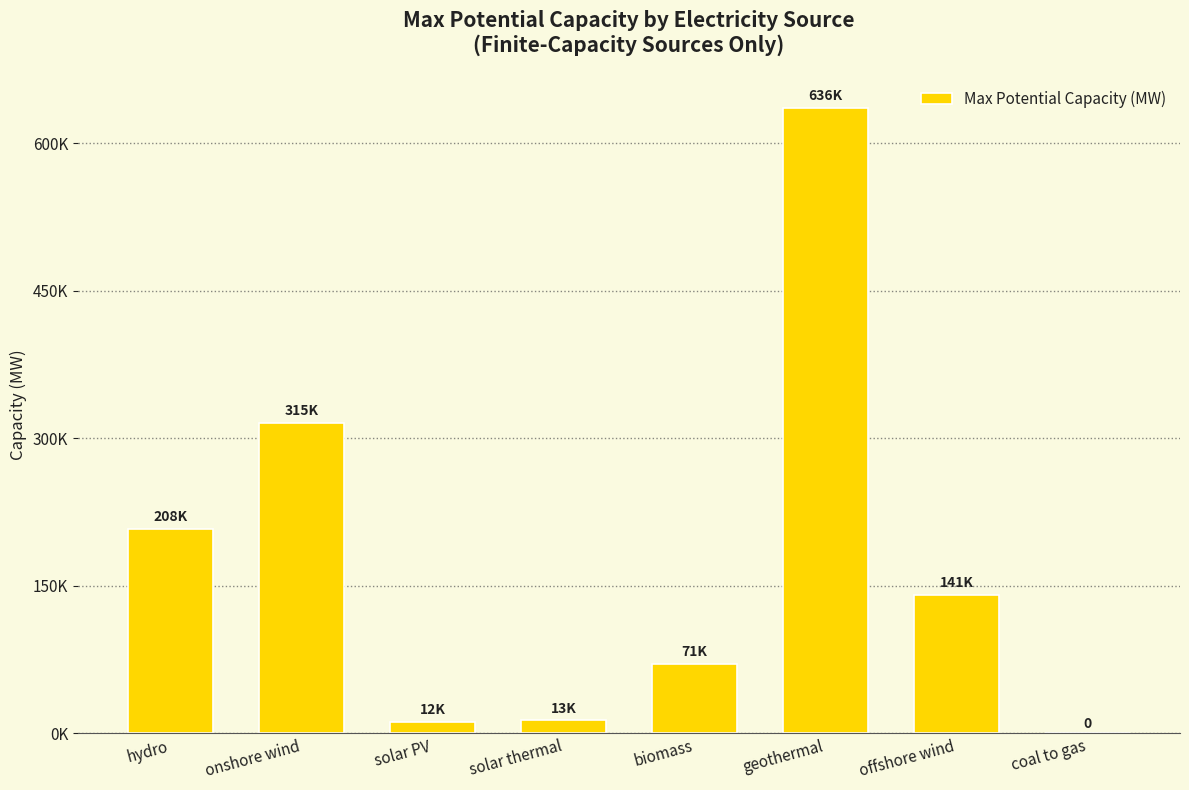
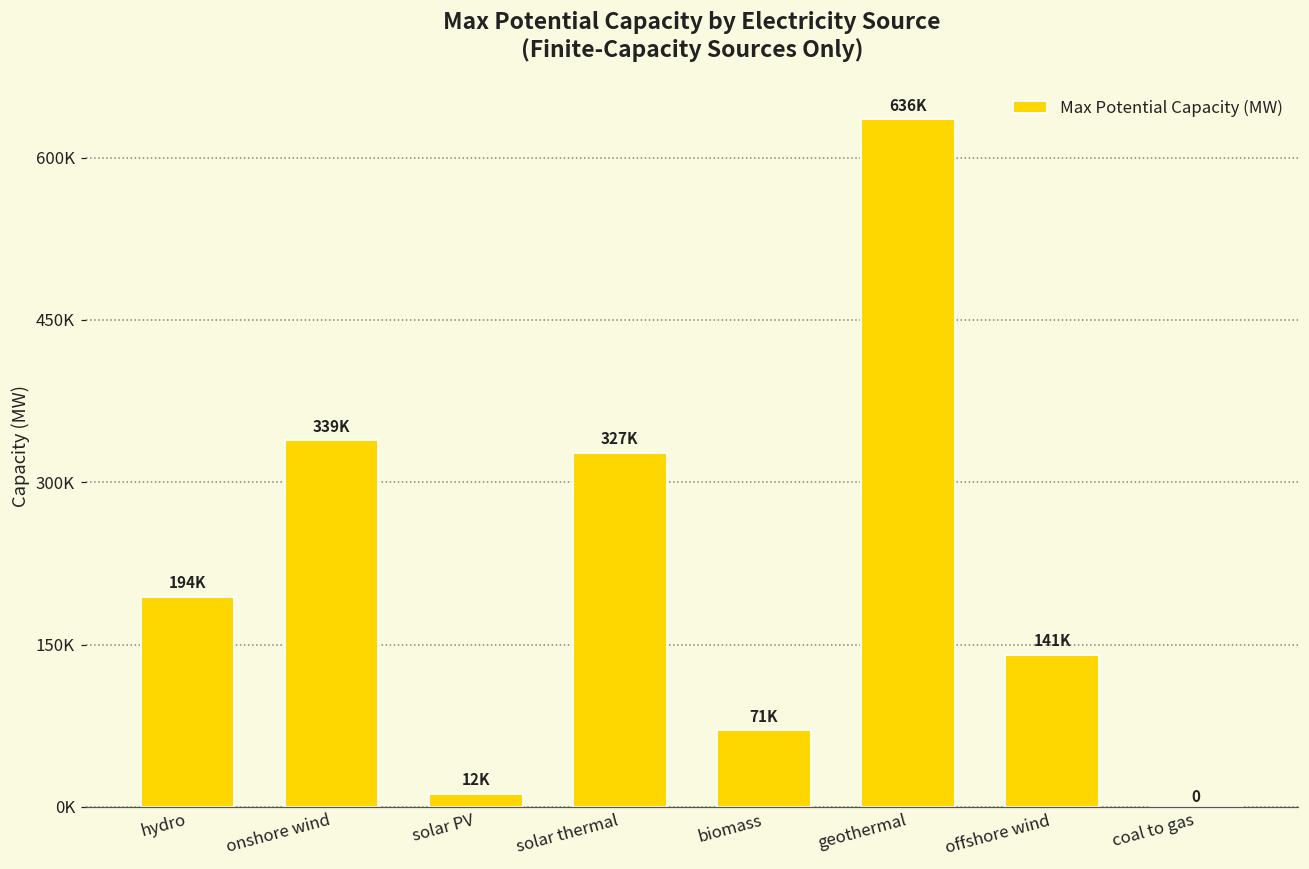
hydro: 208K -> 194K
onshore wind: 315K -> 339K
solar thermal: 13K -> 327K
